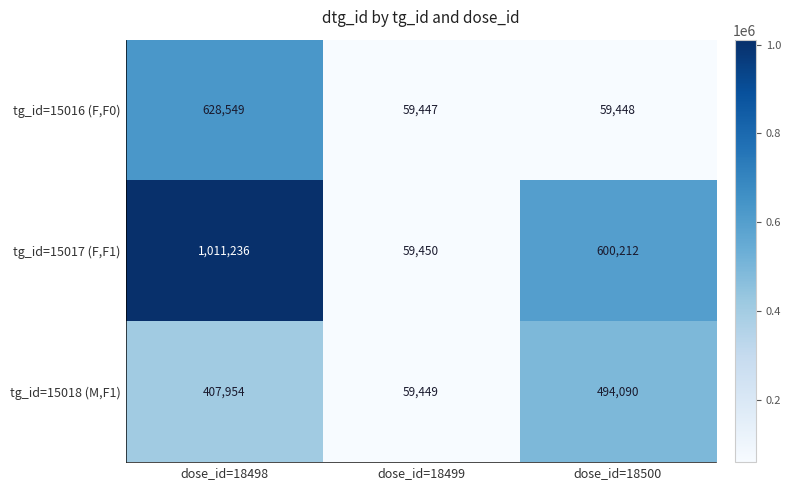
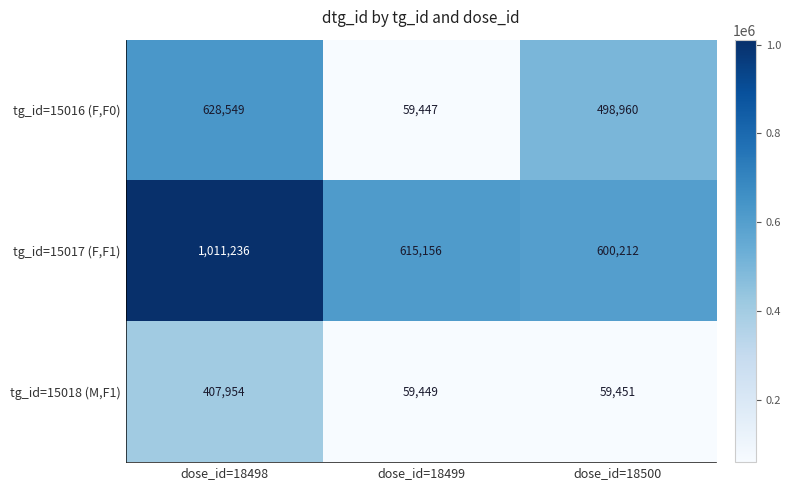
tg_id=15016 (F,F0), dose_id=18500: 59,448 -> 498,960
tg_id=15017 (F,F1), dose_id=18499: 59,450 -> 615,156
tg_id=15018 (M,F1), dose_id=18500: 494,090 -> 59,451
